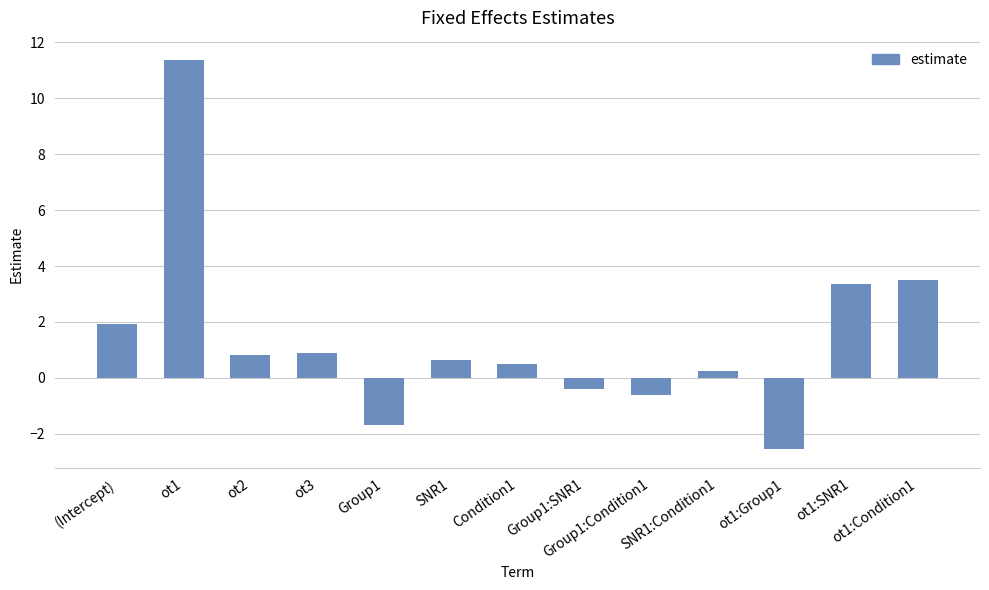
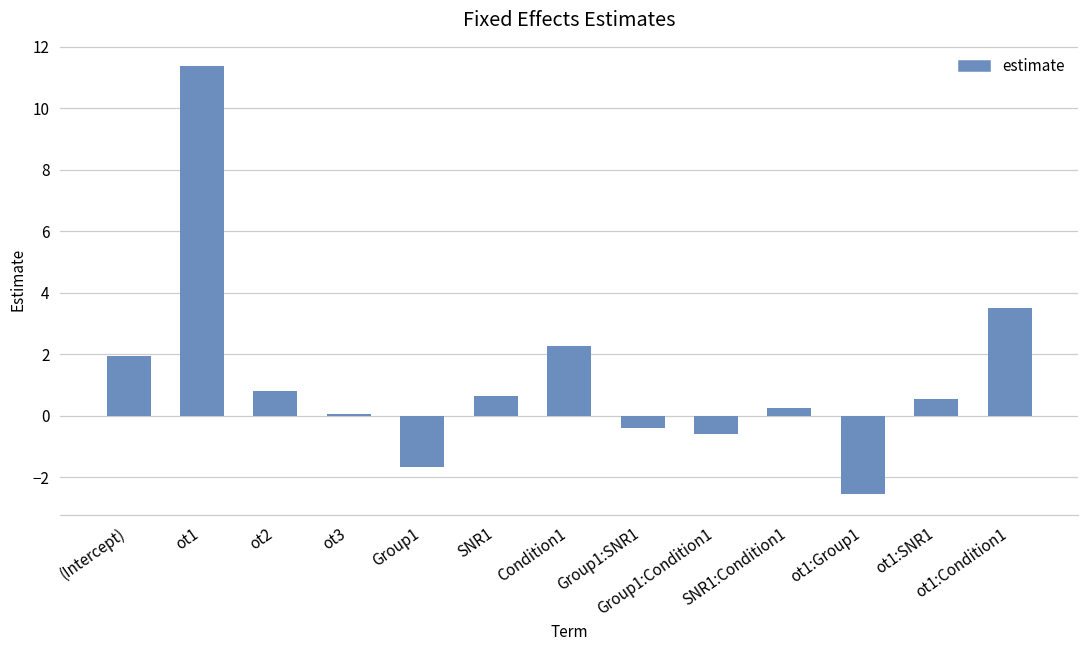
ot3: 0.9 -> 0.0
Condition1: 0.5 -> 2.3
ot1:SNR1: 3.4 -> 0.5
